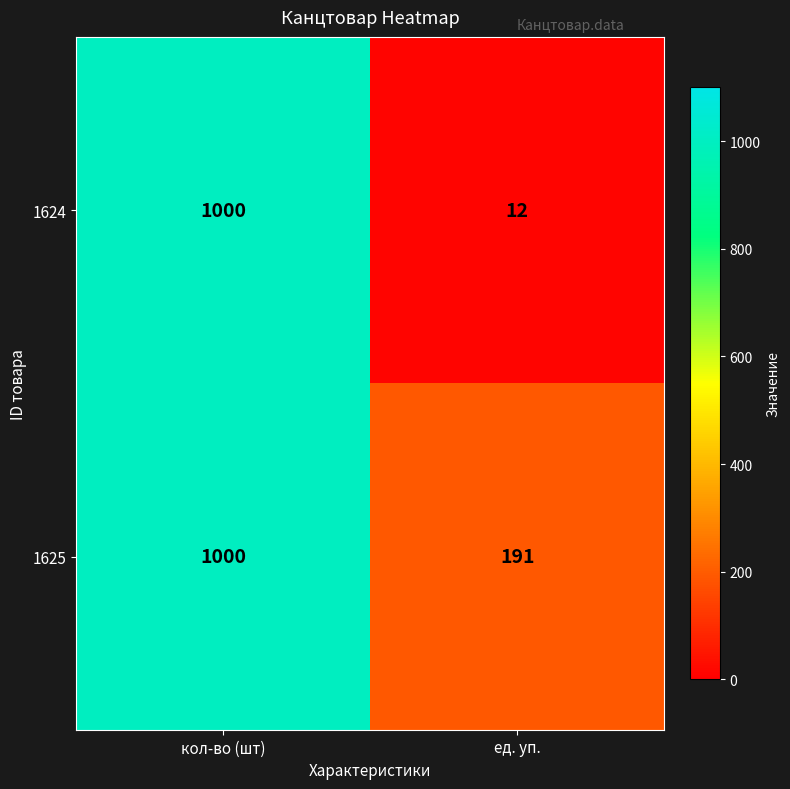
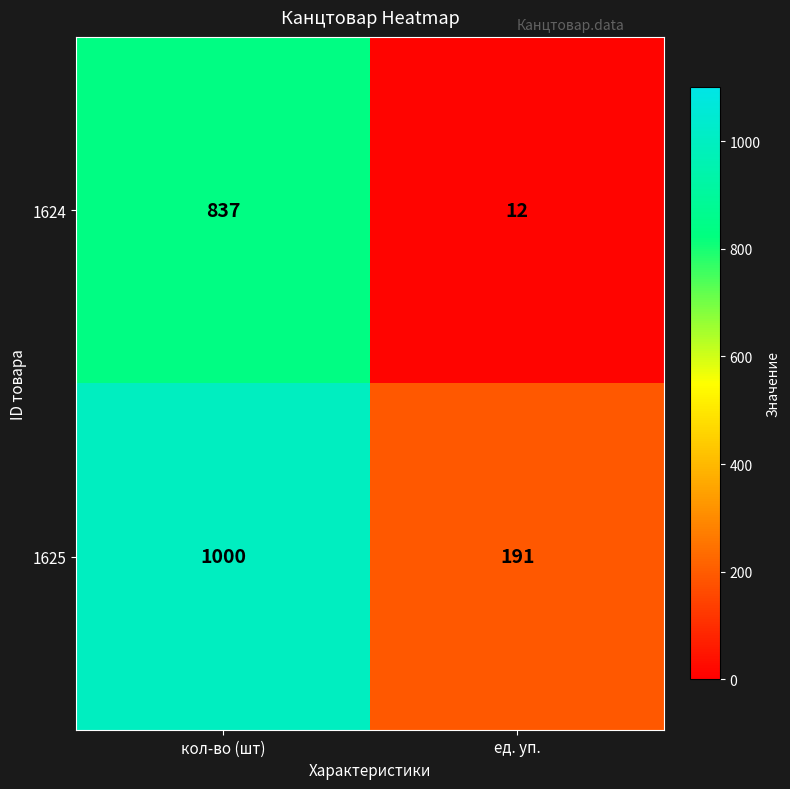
1624, кол-во (шт): 1000 -> 837
